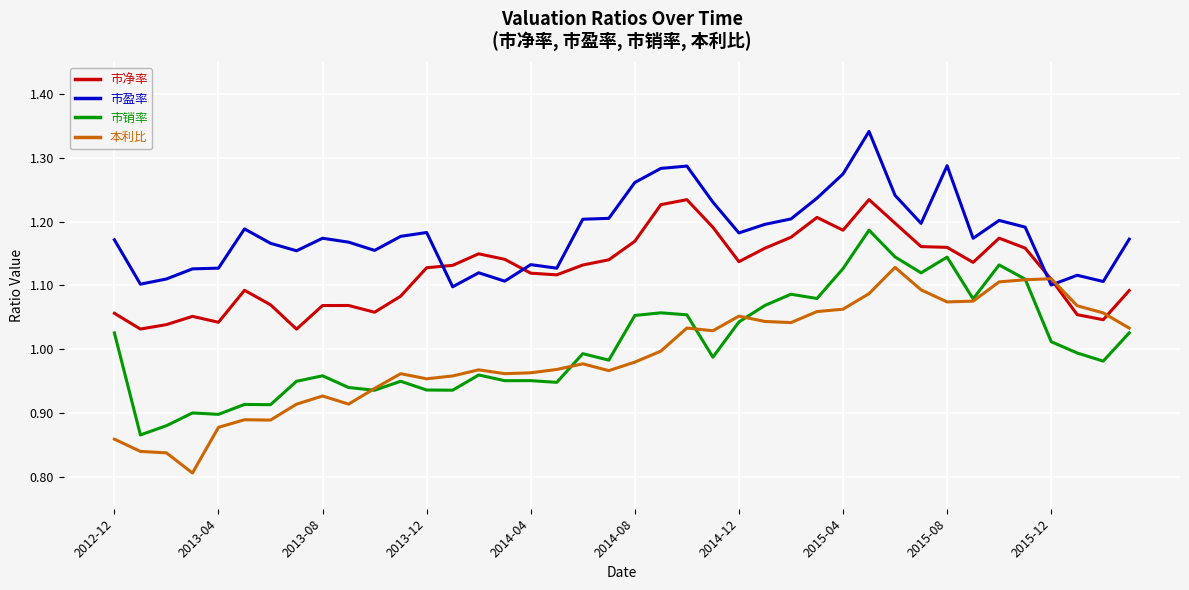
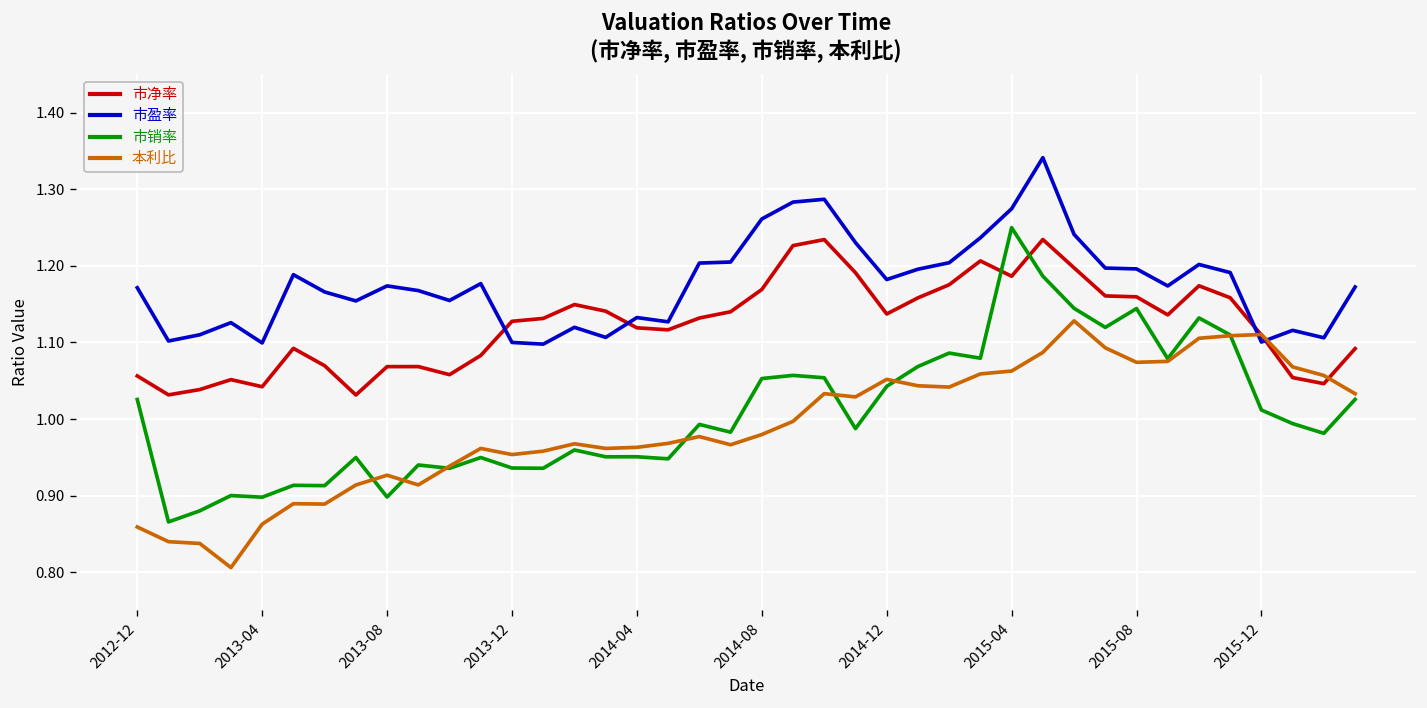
市盈率, 2013-04: 1.13 -> 1.10
本利比, 2013-04: 0.88 -> 0.86
市销率, 2013-08: 0.96 -> 0.90
市盈率, 2013-12: 1.18 -> 1.10
市销率, 2015-04: 1.13 -> 1.25
市盈率, 2015-08: 1.29 -> 1.20
